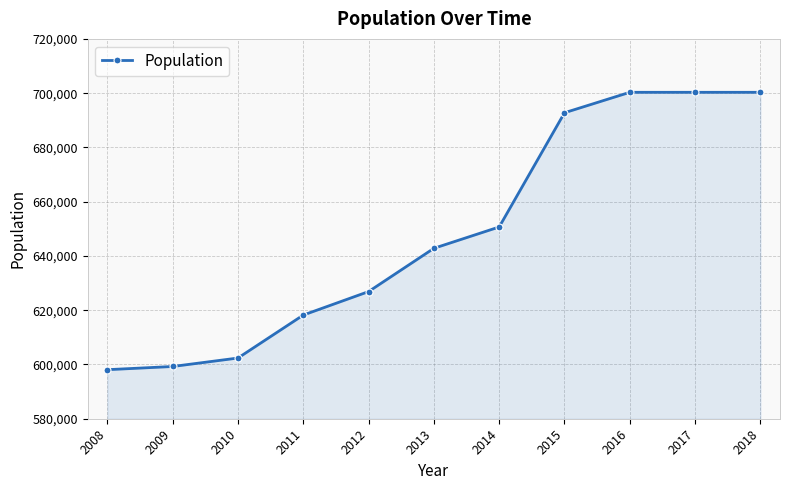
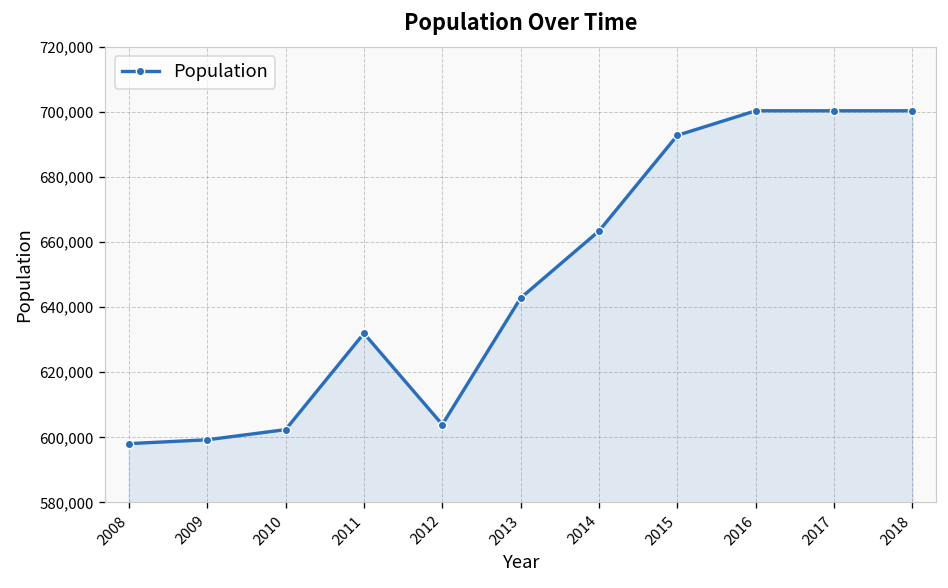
2011: 618,000 -> 632,000
2012: 627,000 -> 604,000
2014: 651,000 -> 663,000
